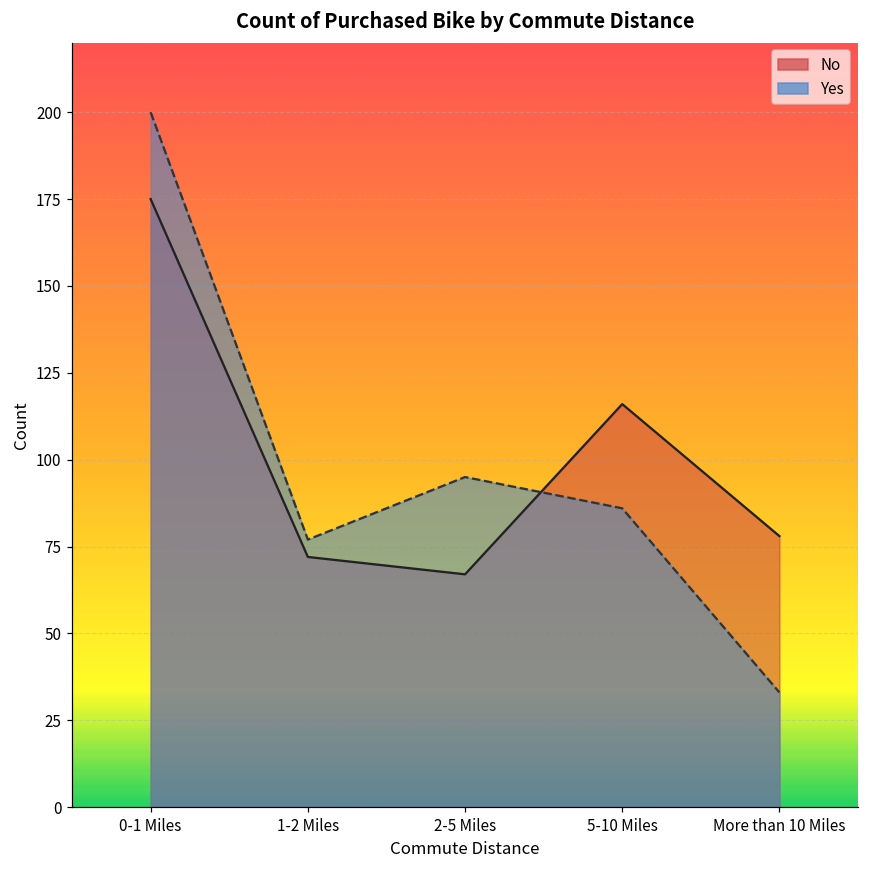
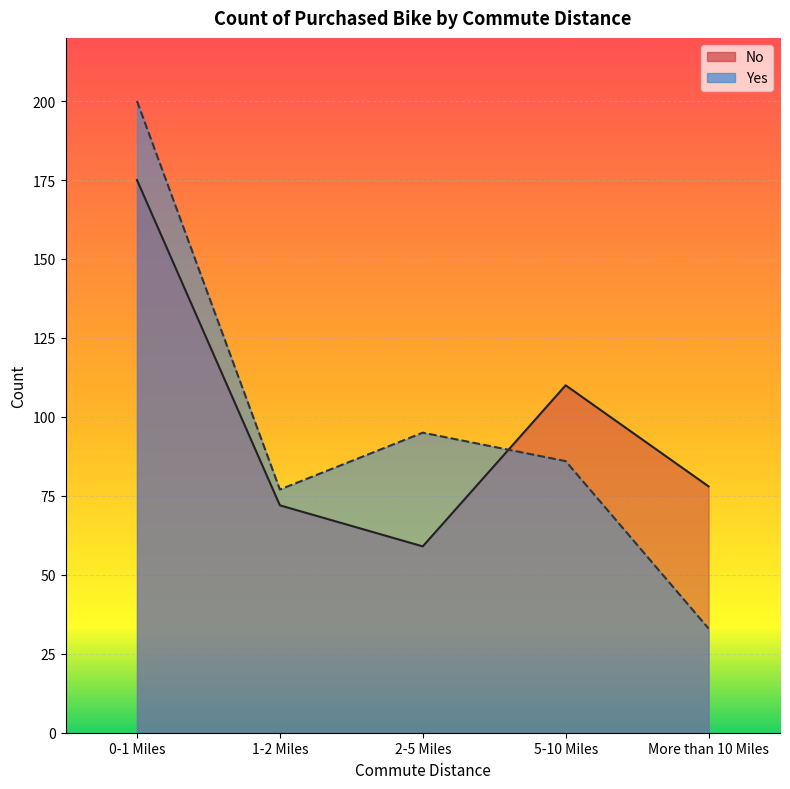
No, 2-5 Miles: 67 -> 59
No, 5-10 Miles: 116 -> 110
